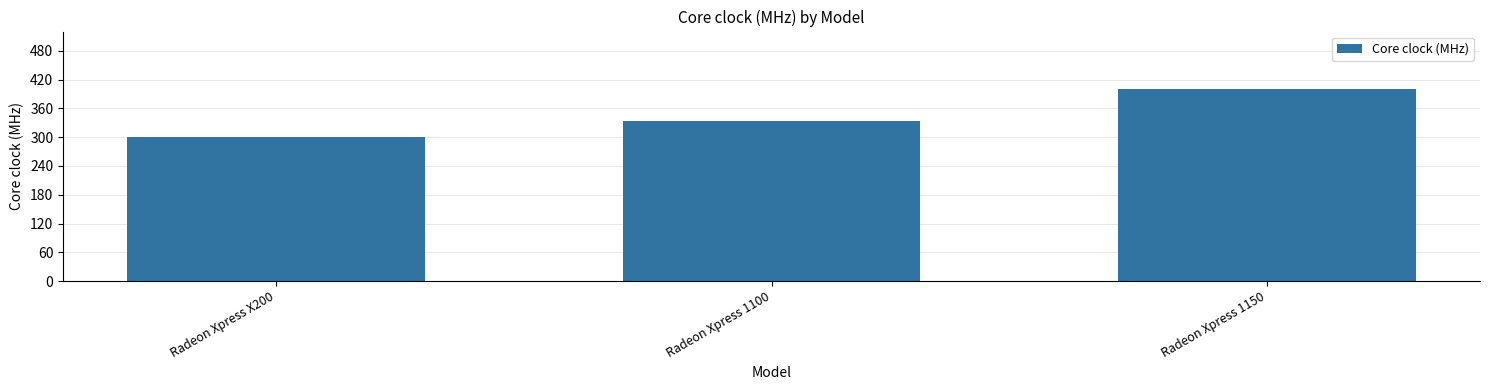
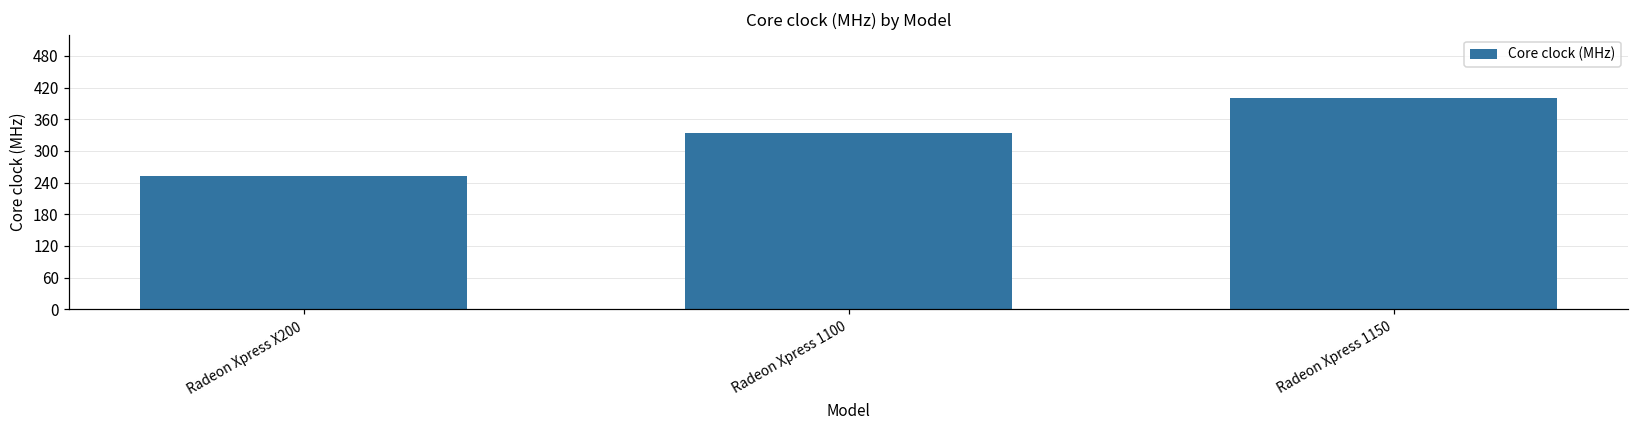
Radeon Xpress X200: 300 -> 250
